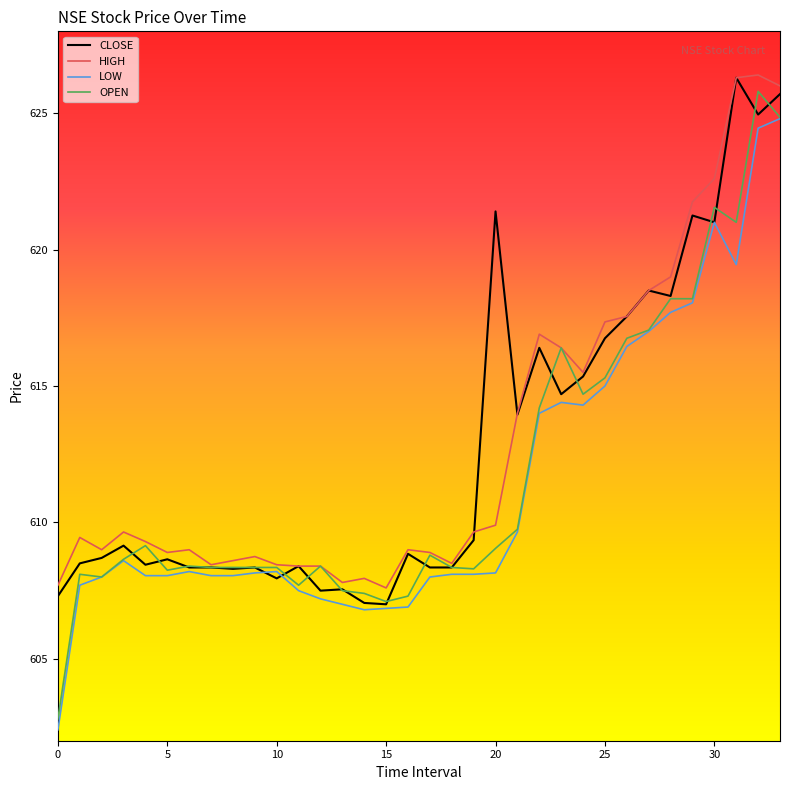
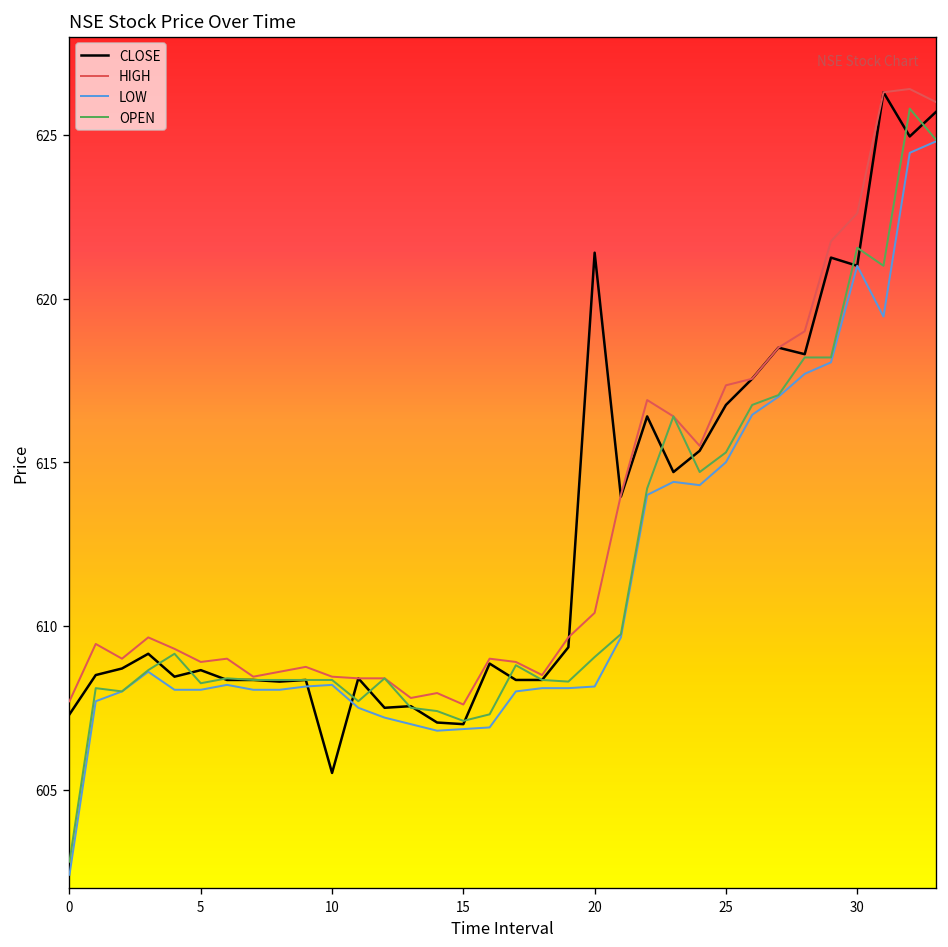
CLOSE, 10: 608.0 -> 605.5
HIGH, 20: 609.9 -> 610.4
